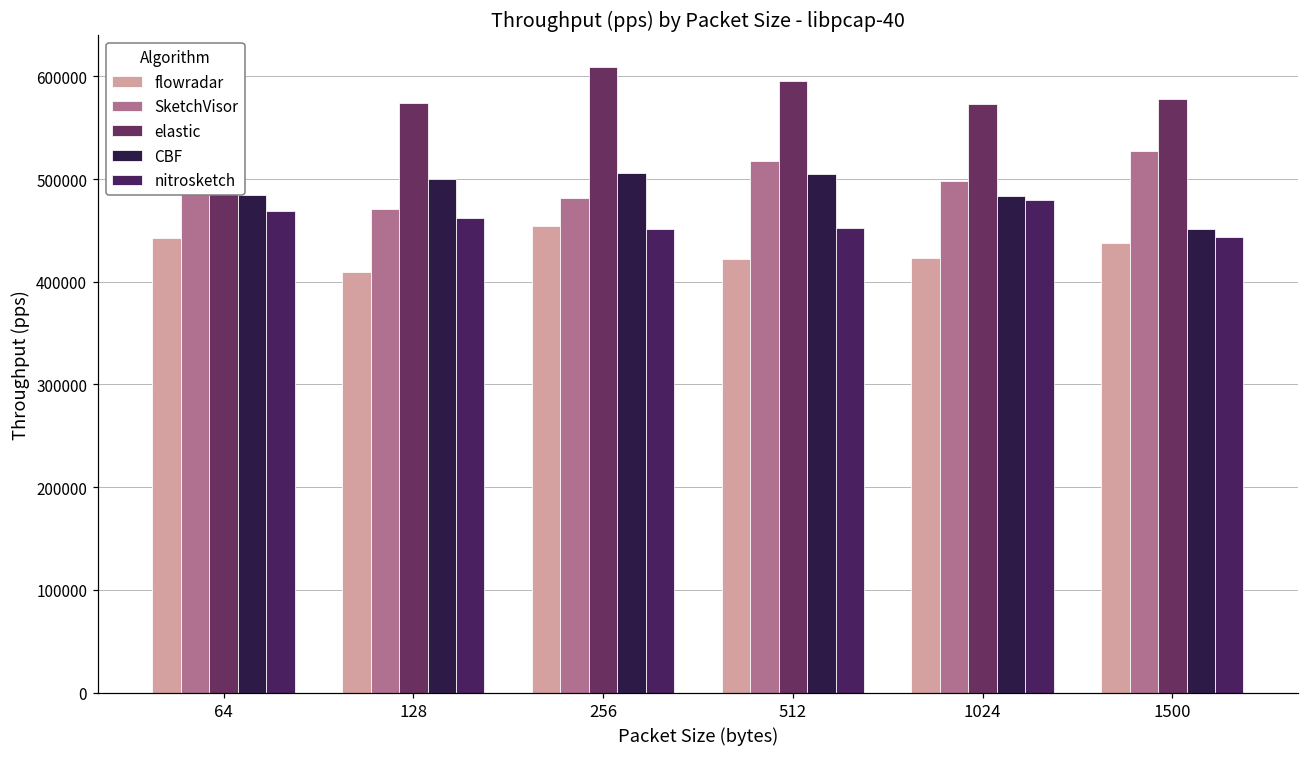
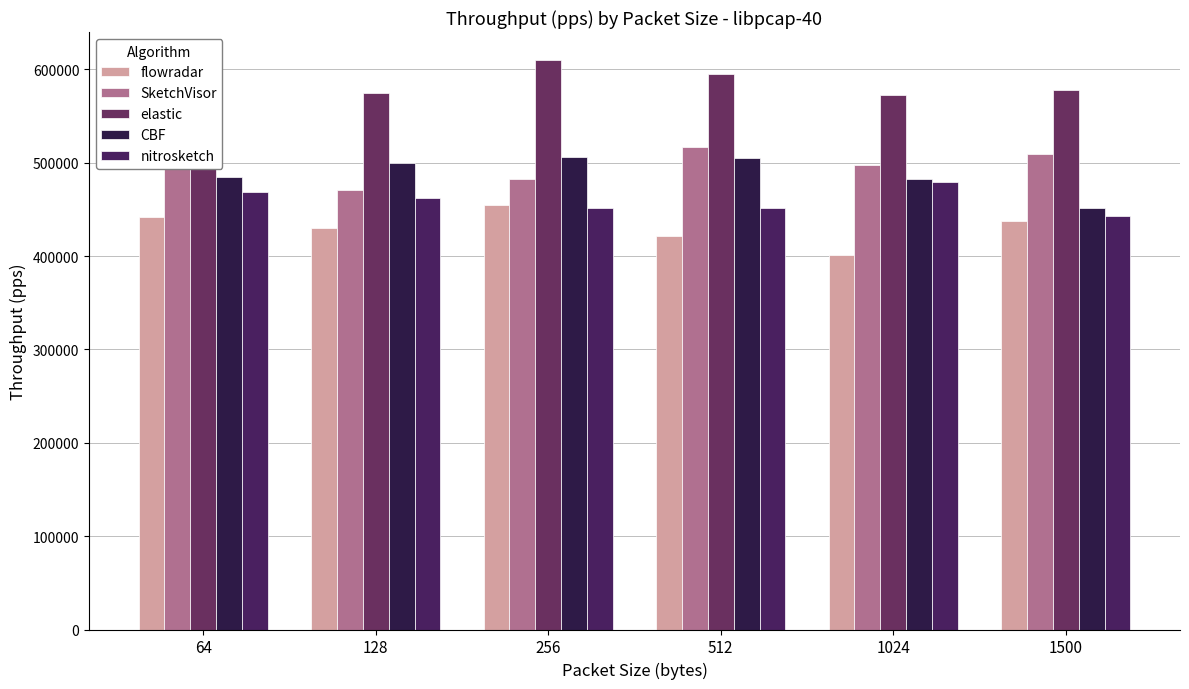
flowradar, 128: 410000 -> 430000
flowradar, 1024: 420000 -> 400000
SketchVisor, 1500: 530000 -> 510000
